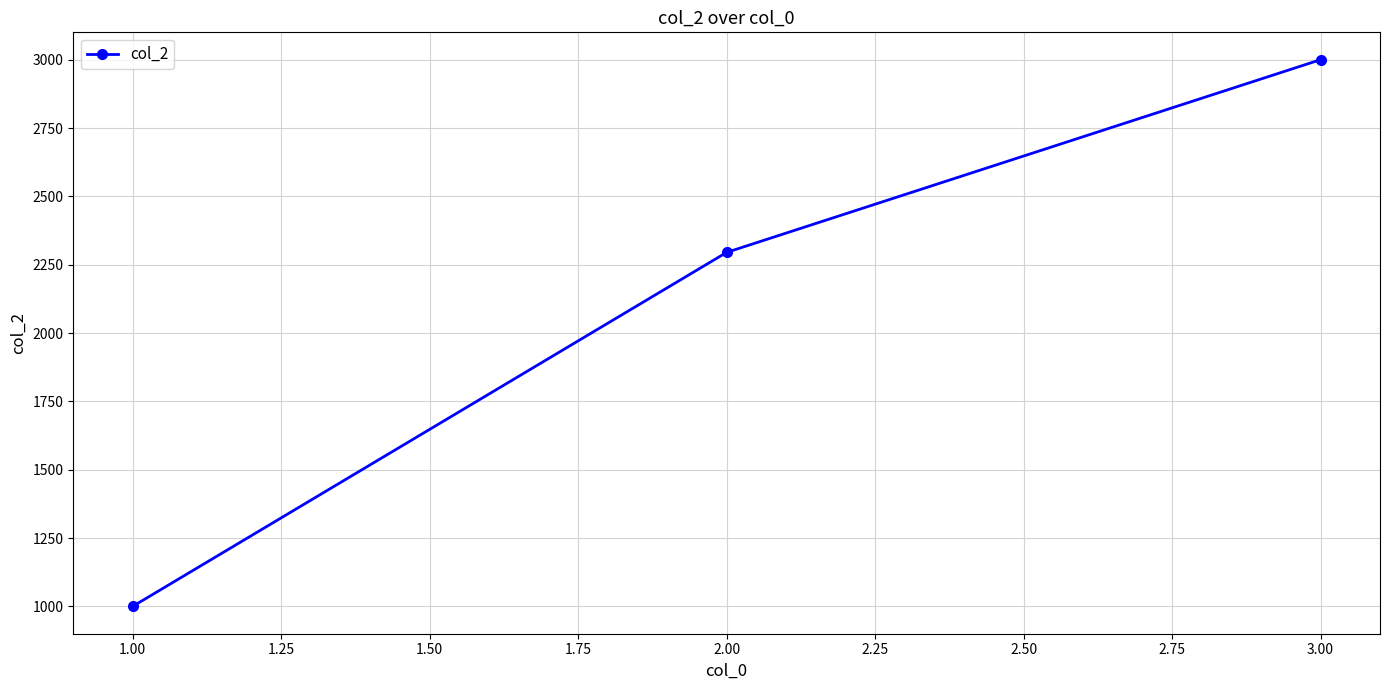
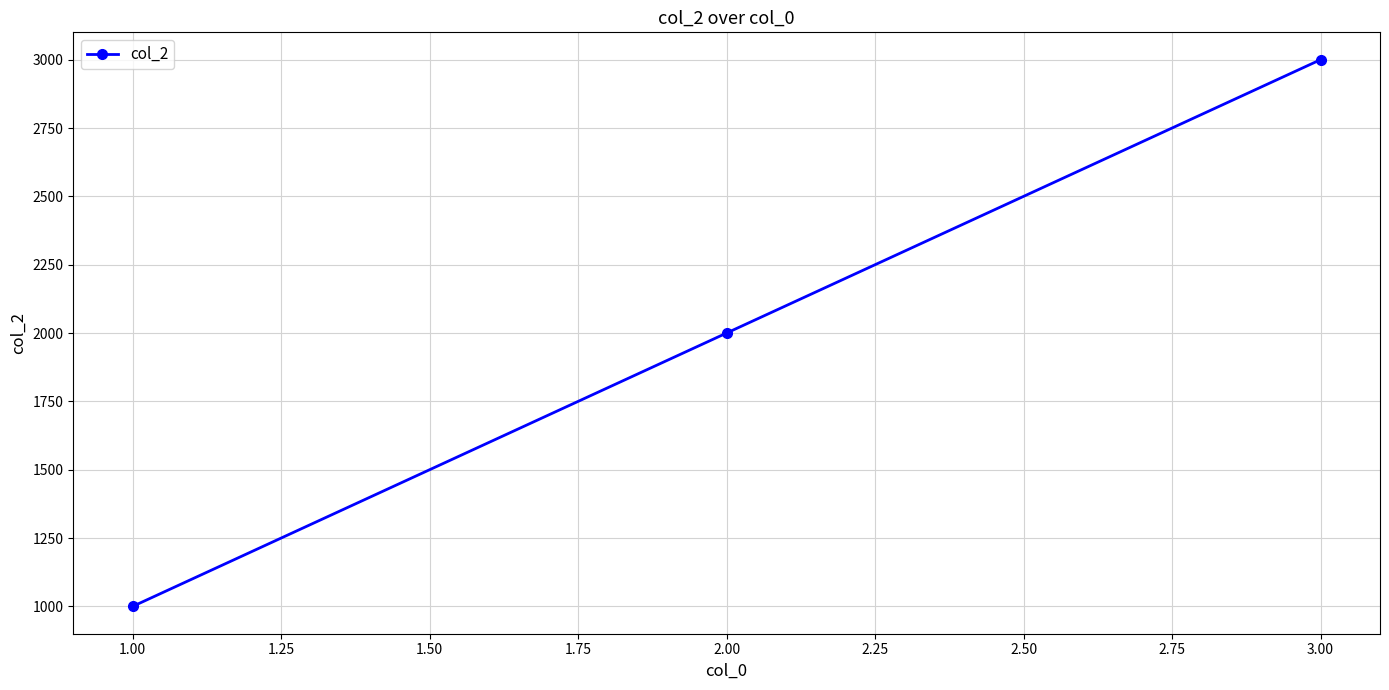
2.00: 2300 -> 2000
